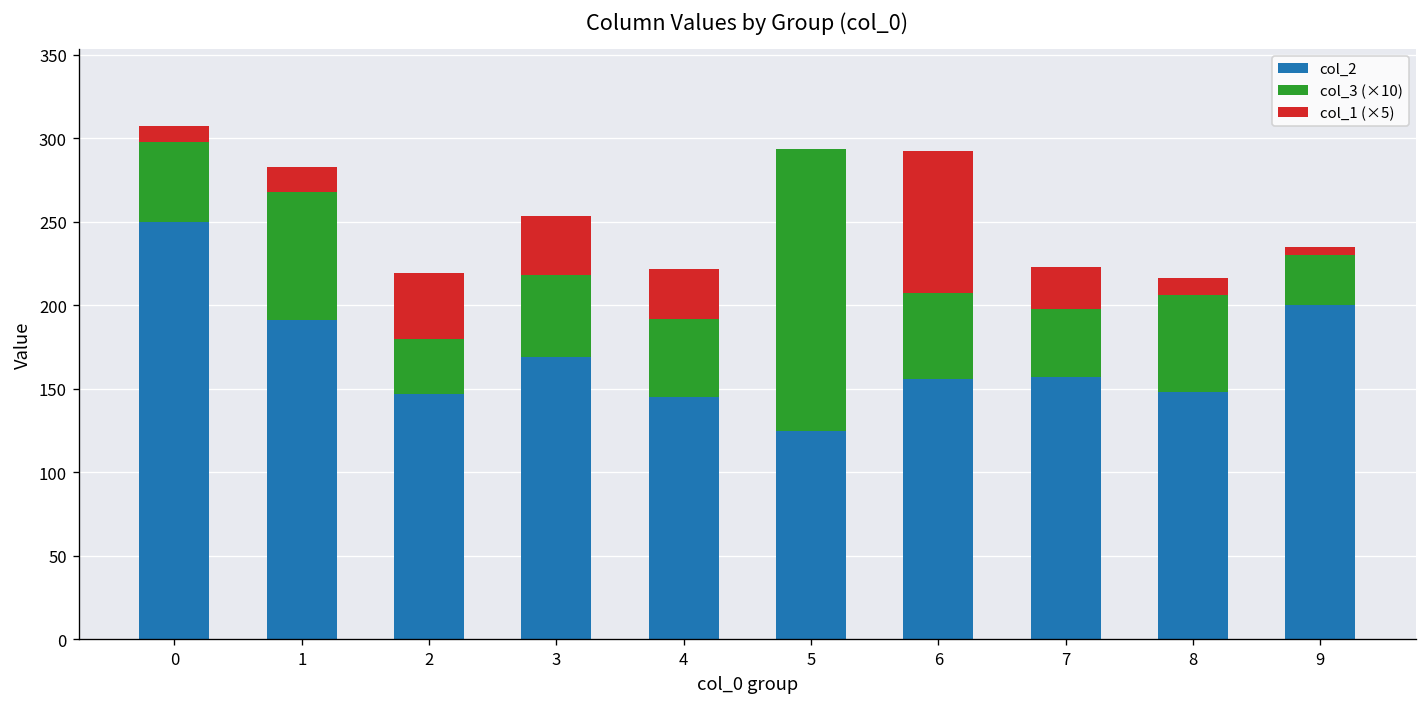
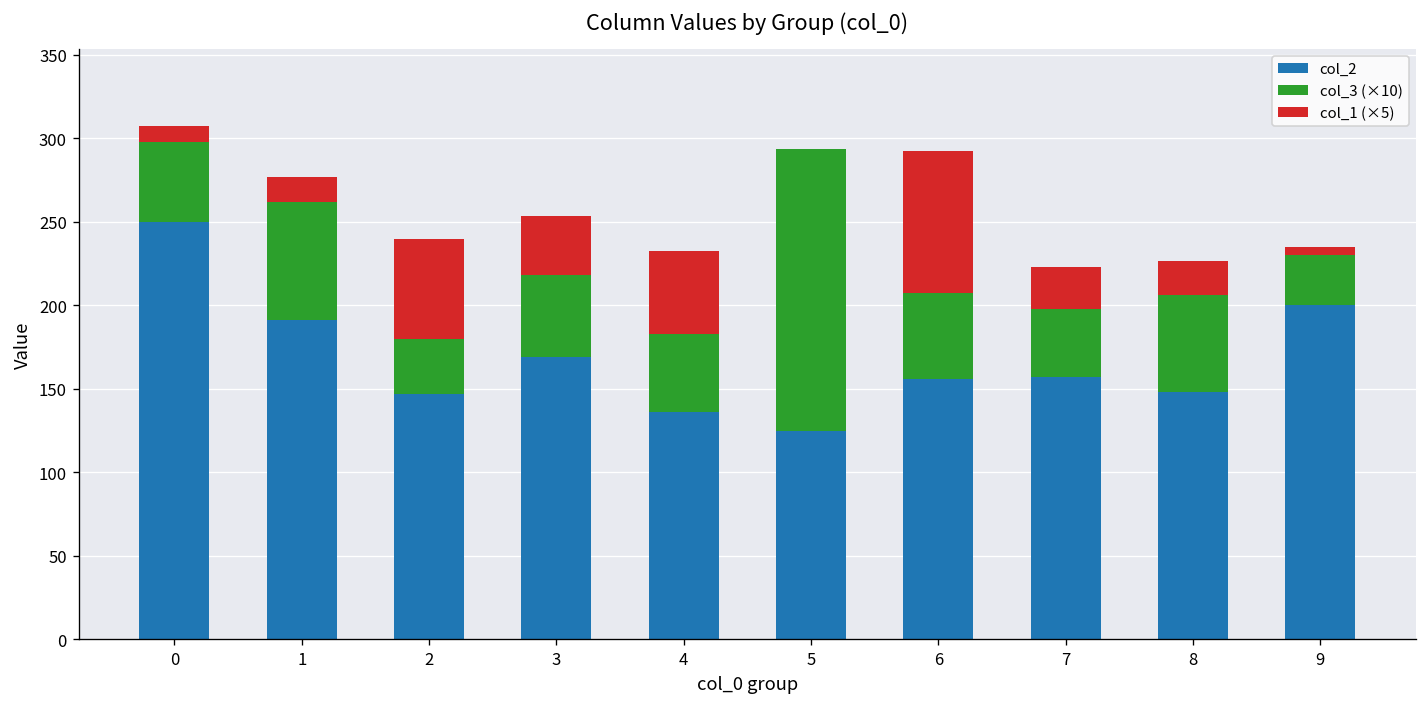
col_3 (×10), 1: 77 -> 71
col_1 (×5), 2: 40 -> 60
col_2, 4: 145 -> 136
col_1 (×5), 4: 30 -> 50
col_1 (×5), 8: 10 -> 20
